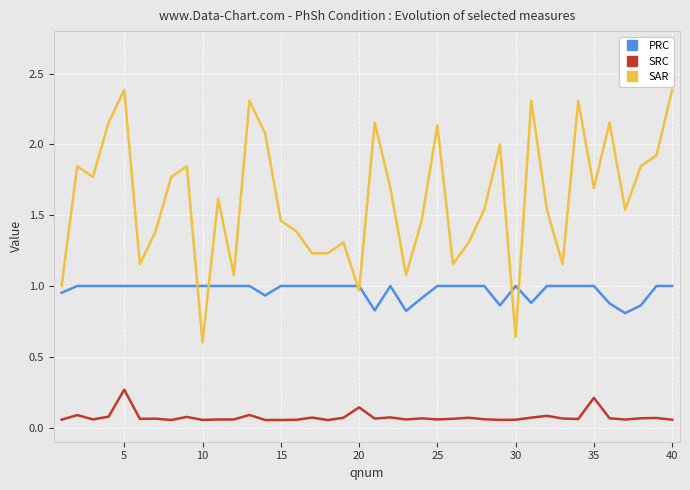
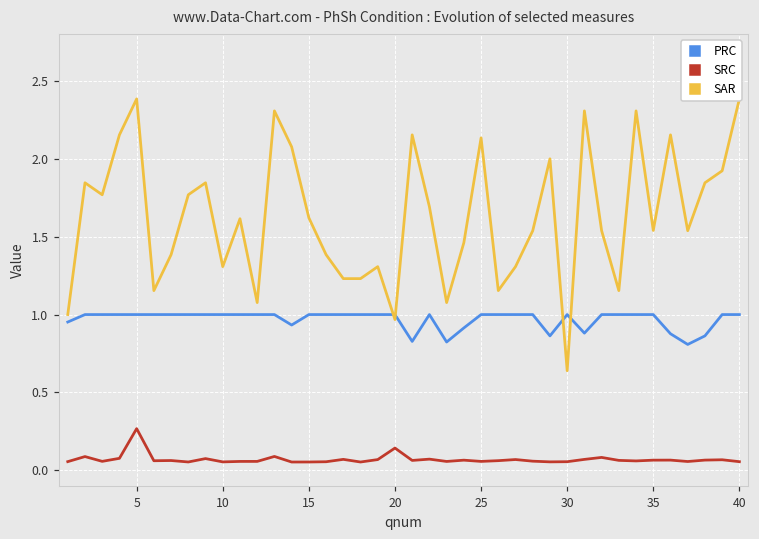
SAR, 10: 0.60 -> 1.31
SAR, 15: 1.46 -> 1.62
SRC, 35: 0.21 -> 0.07
SAR, 35: 1.69 -> 1.54
